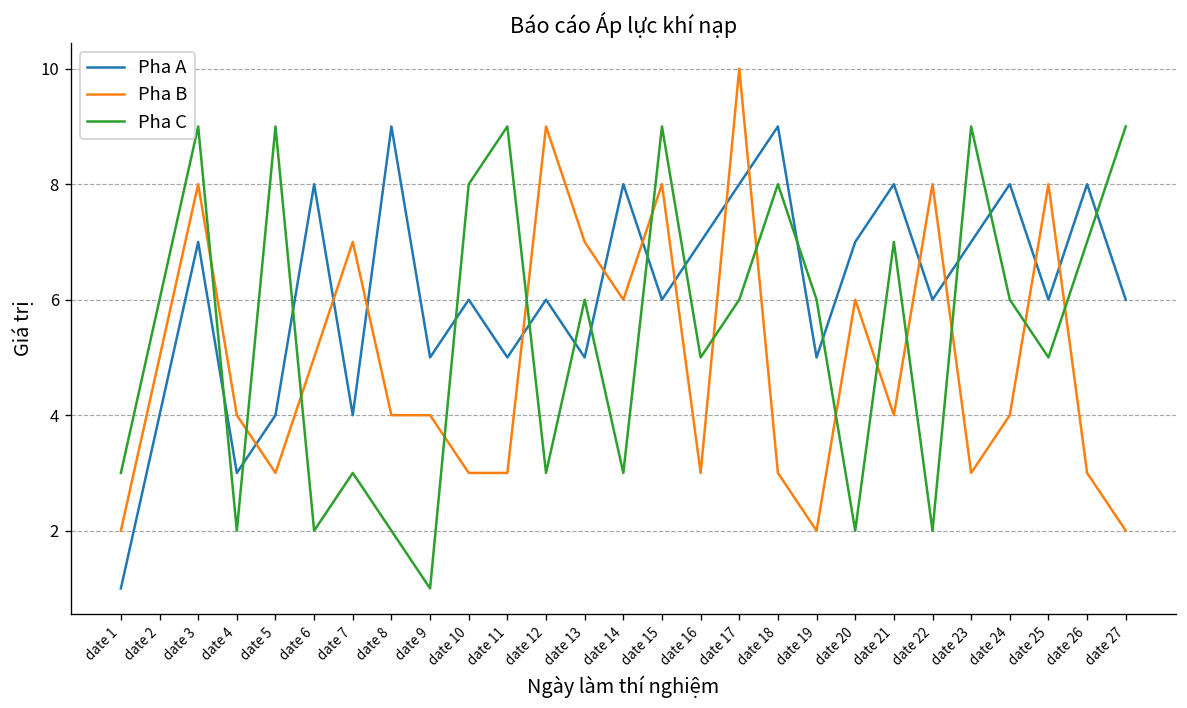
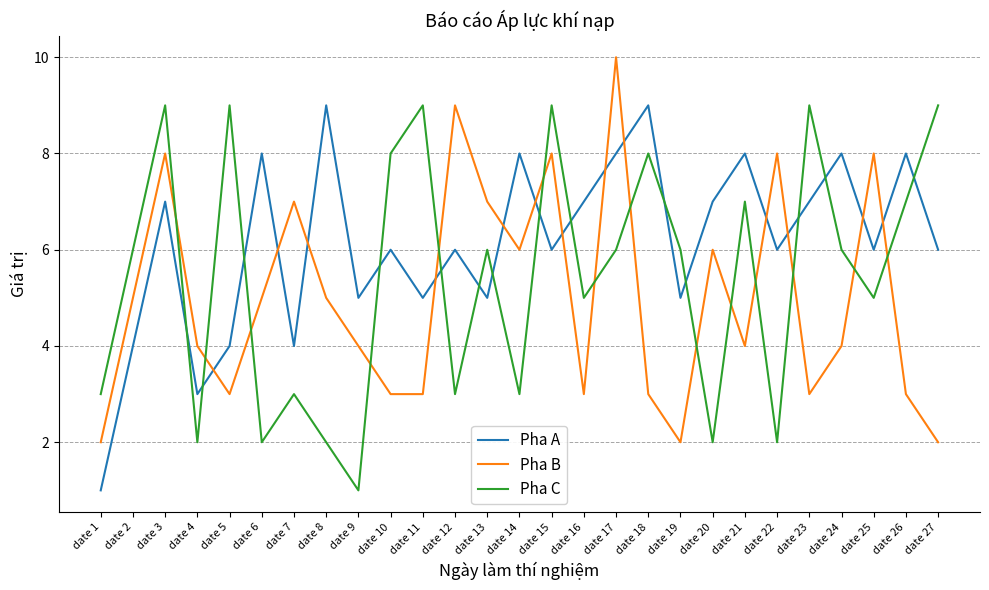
Pha B, date 8: 4 -> 5
